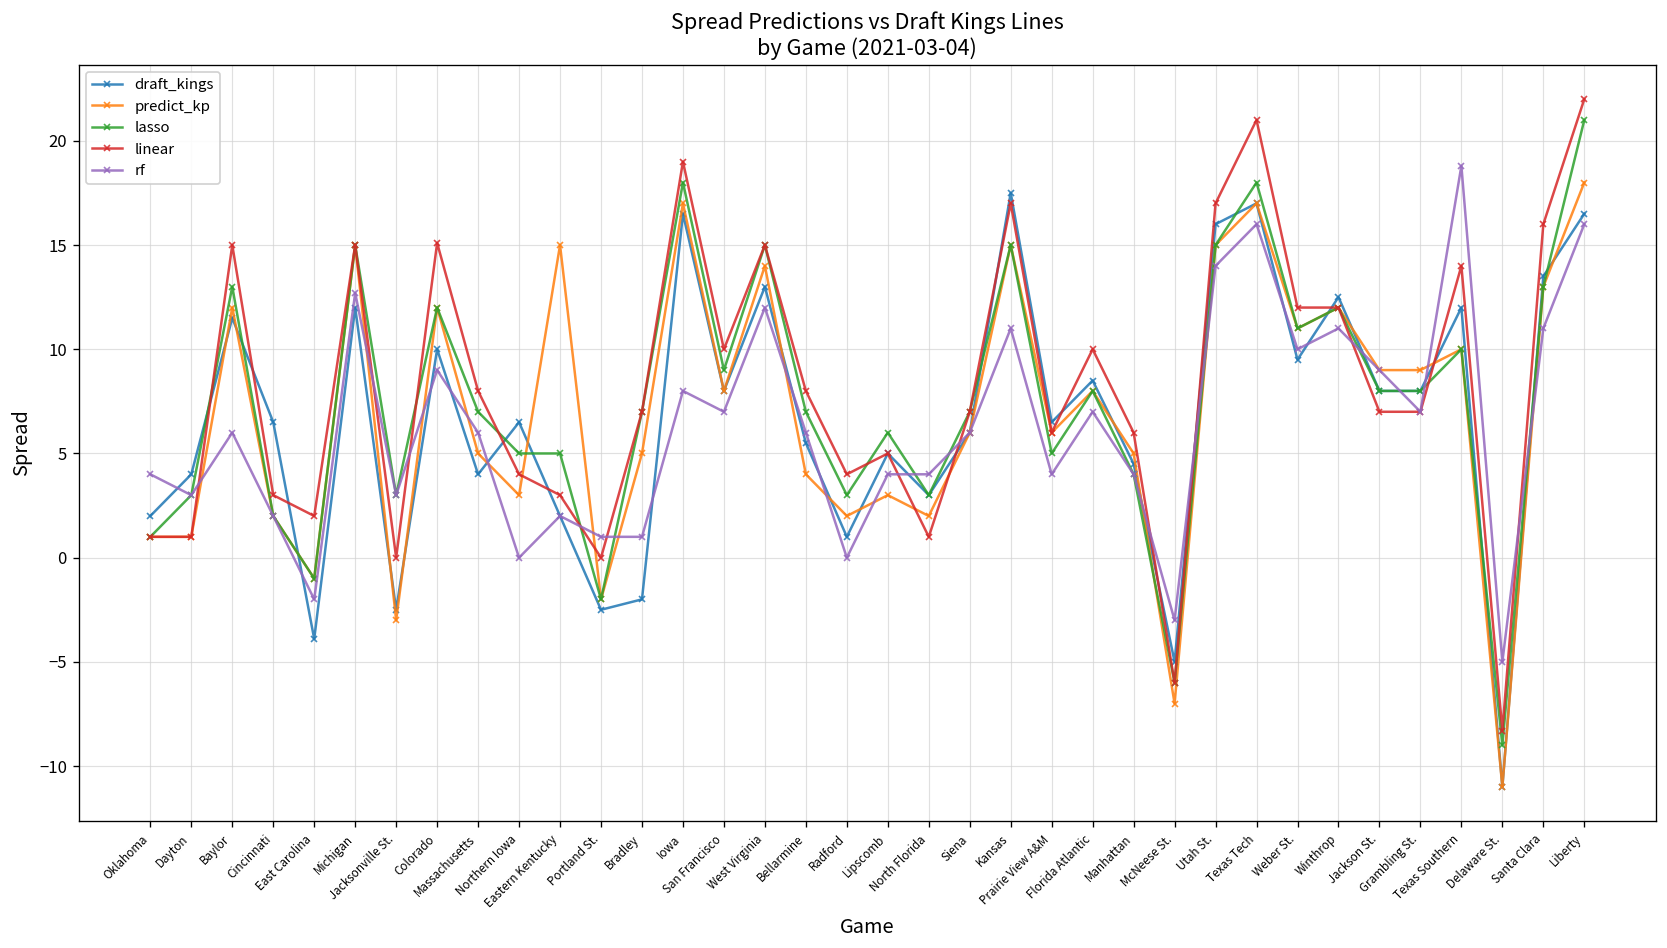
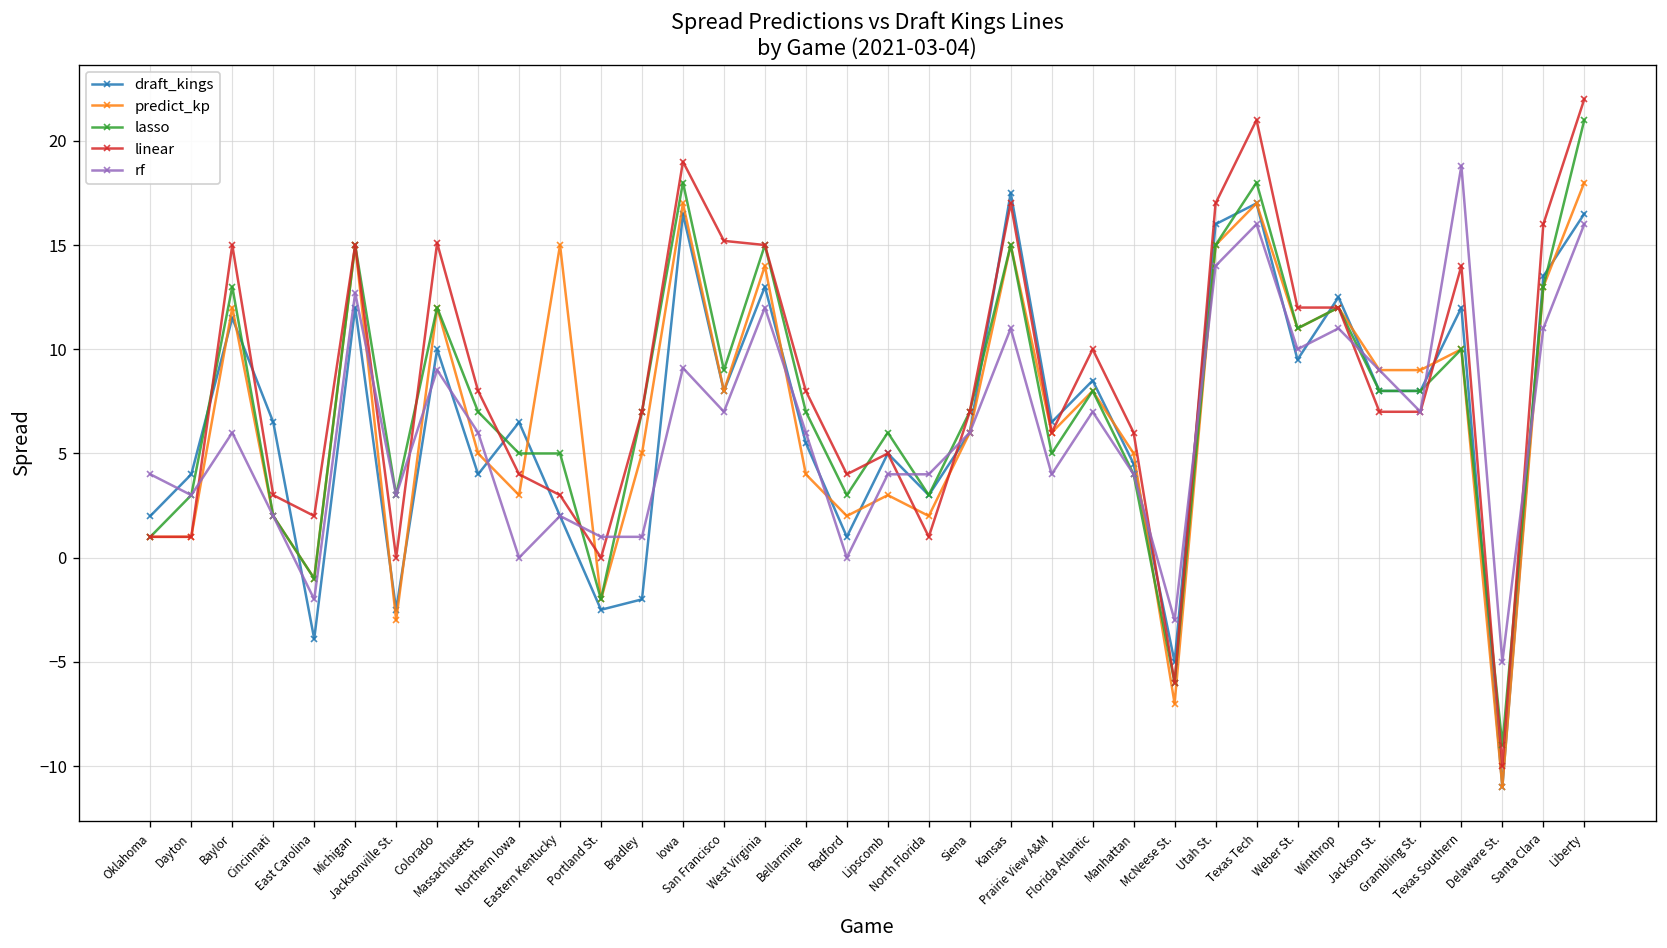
rf, Iowa: 8.0 -> 9.1
linear, San Francisco: 10.0 -> 15.2
linear, Delaware St.: -8.3 -> -10.0
